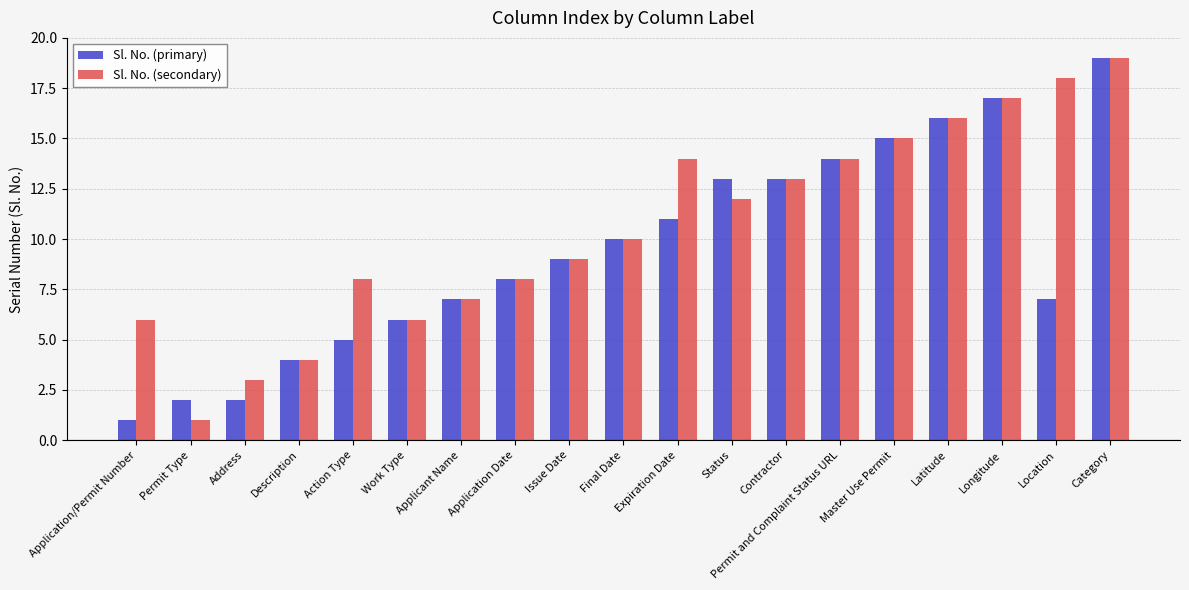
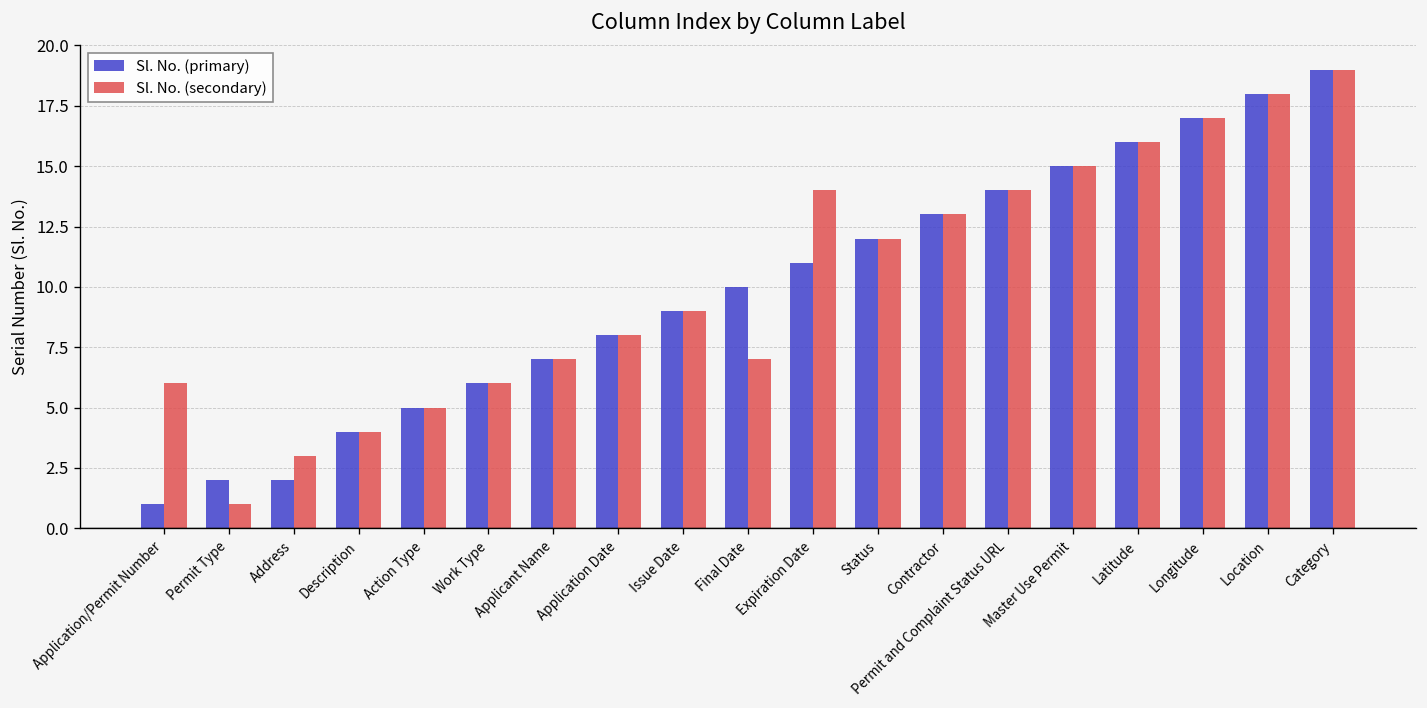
Sl. No. (secondary), Action Type: 8 -> 5
Sl. No. (secondary), Final Date: 10 -> 7
Sl. No. (primary), Status: 13 -> 12
Sl. No. (primary), Location: 7 -> 18
